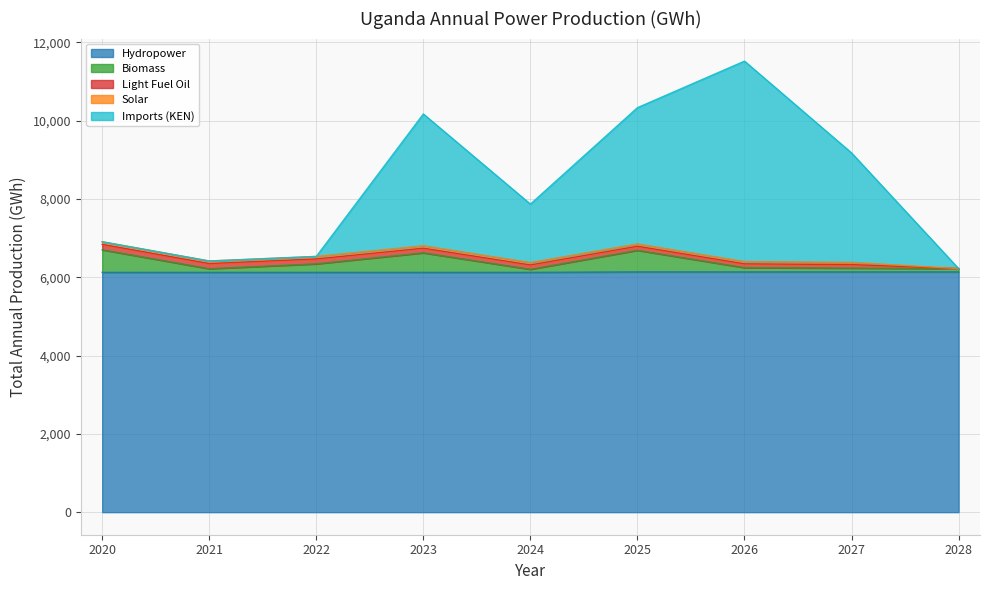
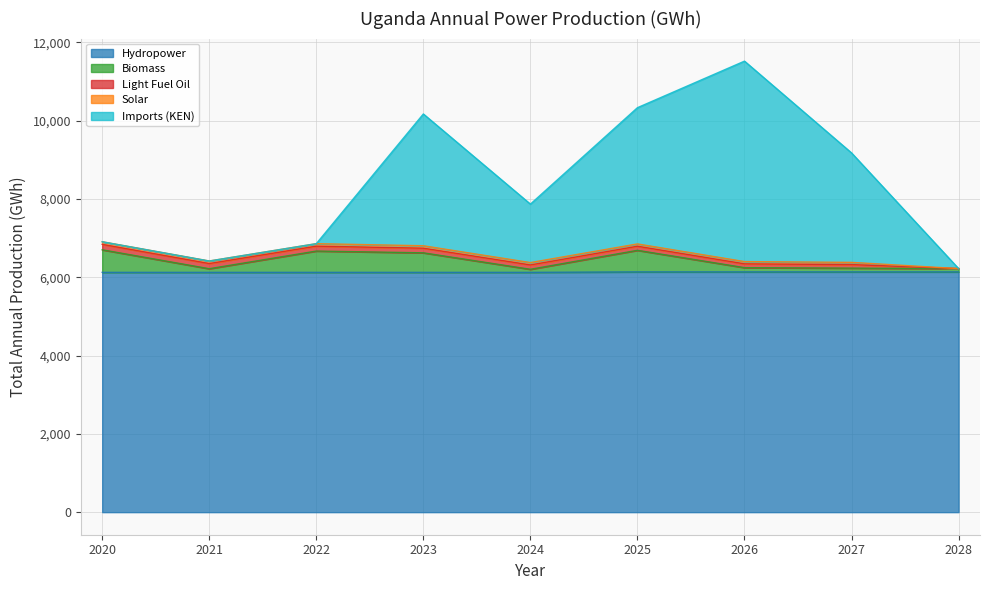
Biomass, 2022: 200 -> 500
